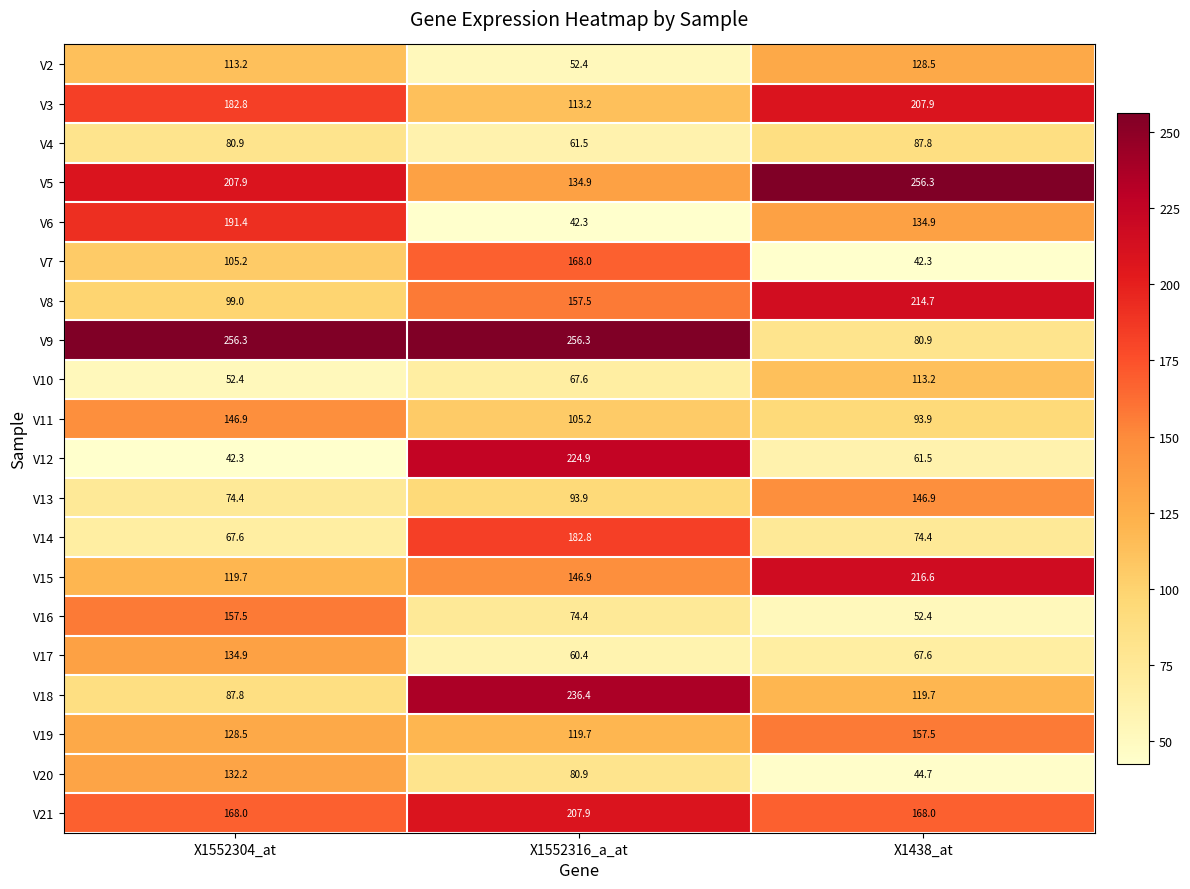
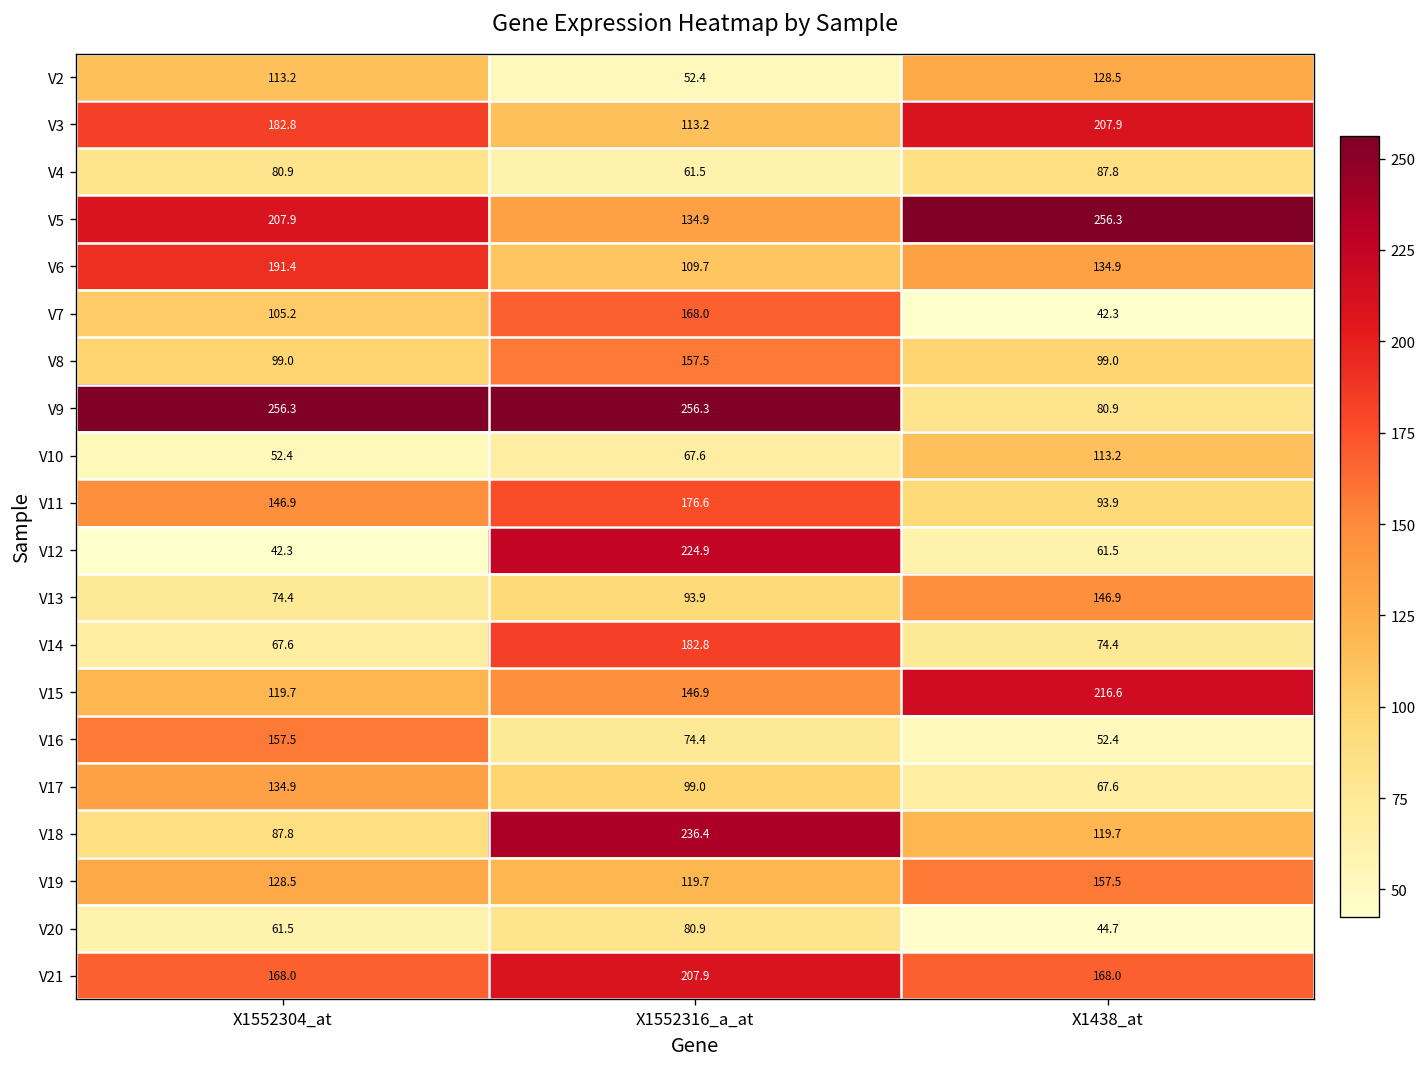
V6, X1552316_a_at: 42.3 -> 109.7
V8, X1438_at: 214.7 -> 99.0
V11, X1552316_a_at: 105.2 -> 176.6
V17, X1552316_a_at: 60.4 -> 99.0
V20, X1552304_at: 132.2 -> 61.5
